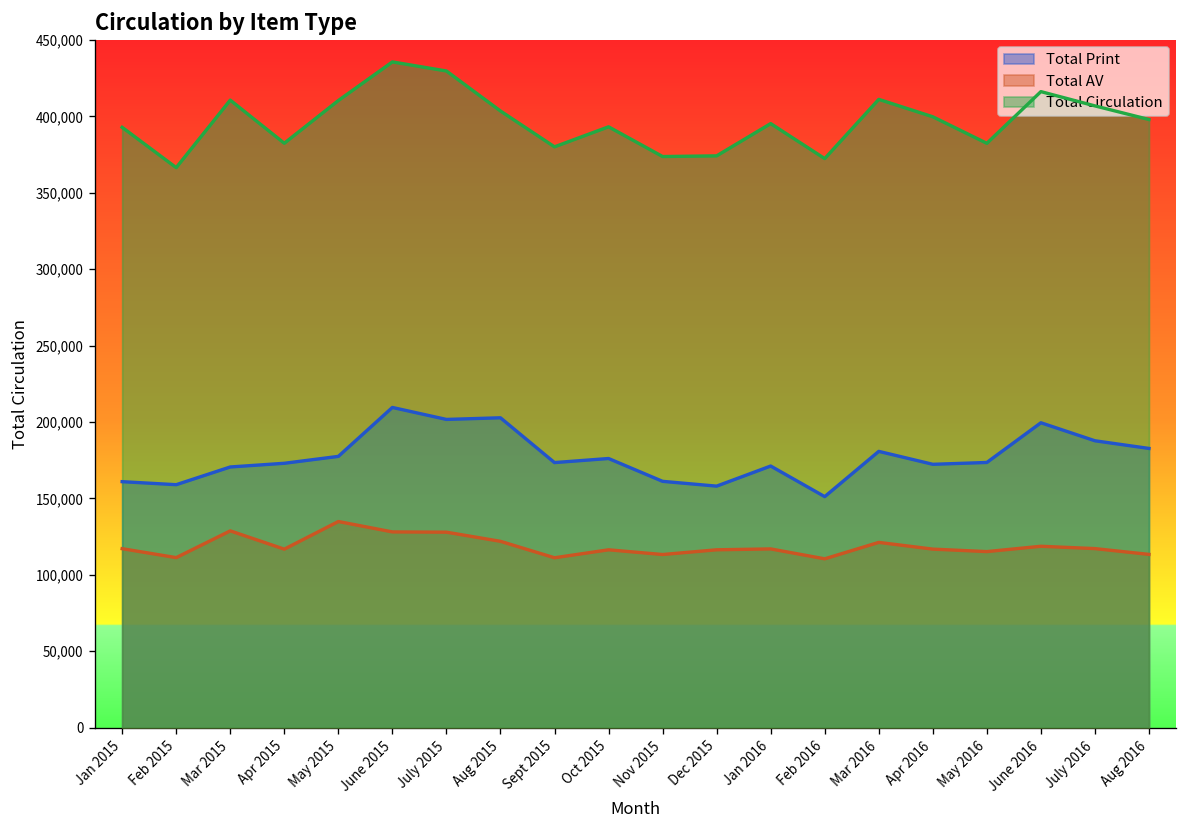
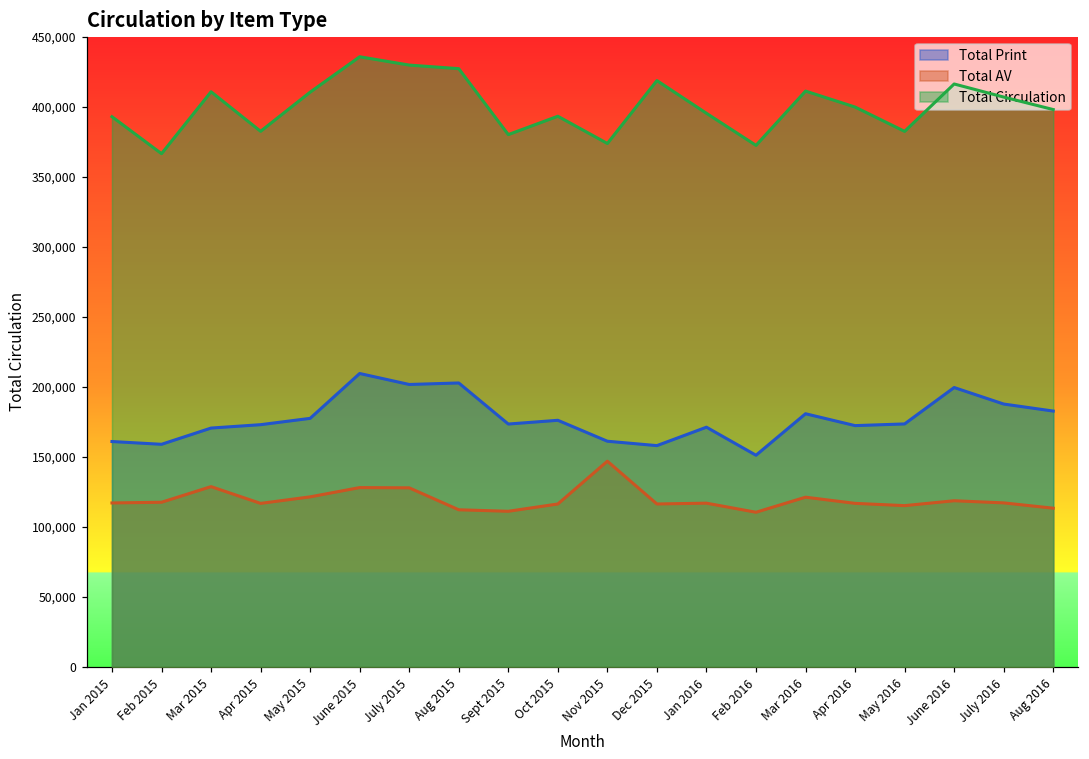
Total AV, Feb 2015: 111,000 -> 118,000
Total AV, May 2015: 135,000 -> 121,000
Total AV, Aug 2015: 122,000 -> 112,000
Total Circulation, Aug 2015: 404,000 -> 427,000
Total AV, Nov 2015: 113,000 -> 147,000
Total Circulation, Dec 2015: 374,000 -> 419,000
